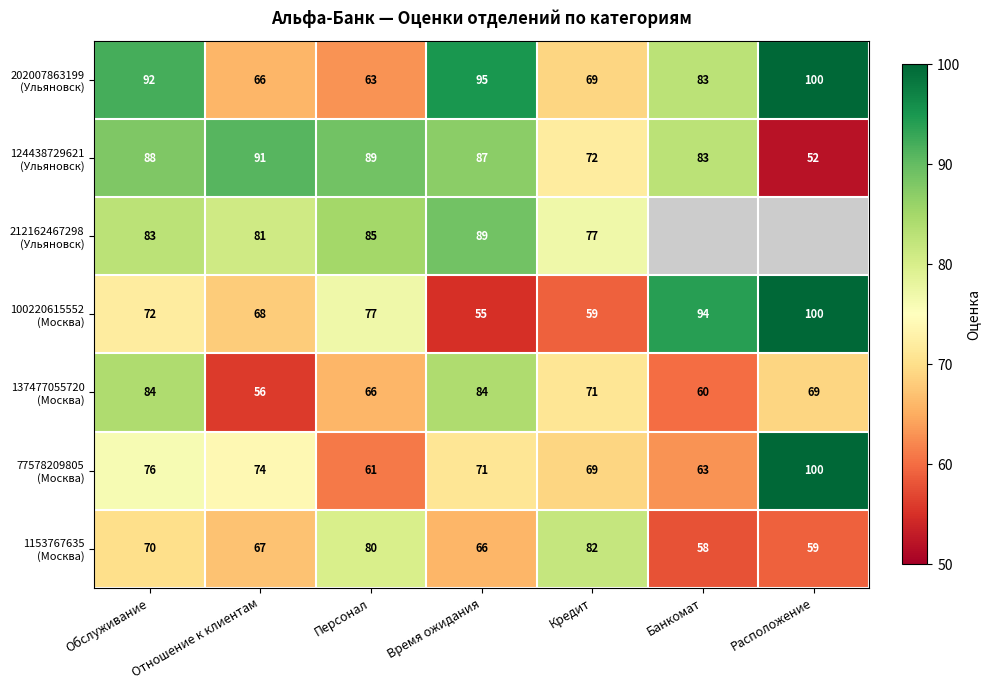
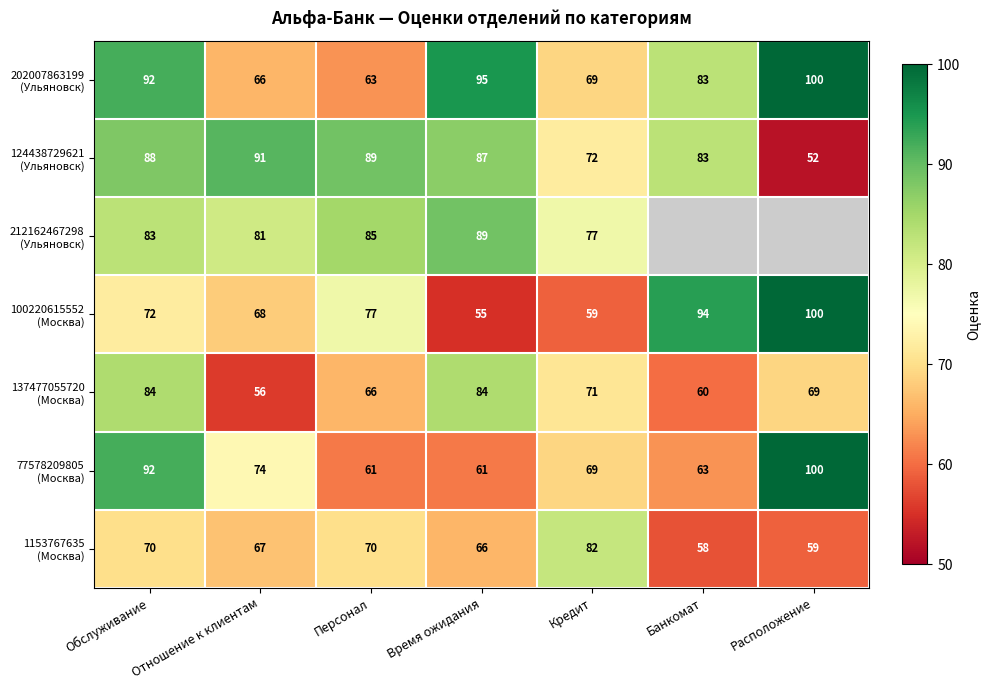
77578209805 (Москва), Обслуживание: 76 -> 92
77578209805 (Москва), Время ожидания: 71 -> 61
1153767635 (Москва), Персонал: 80 -> 70
